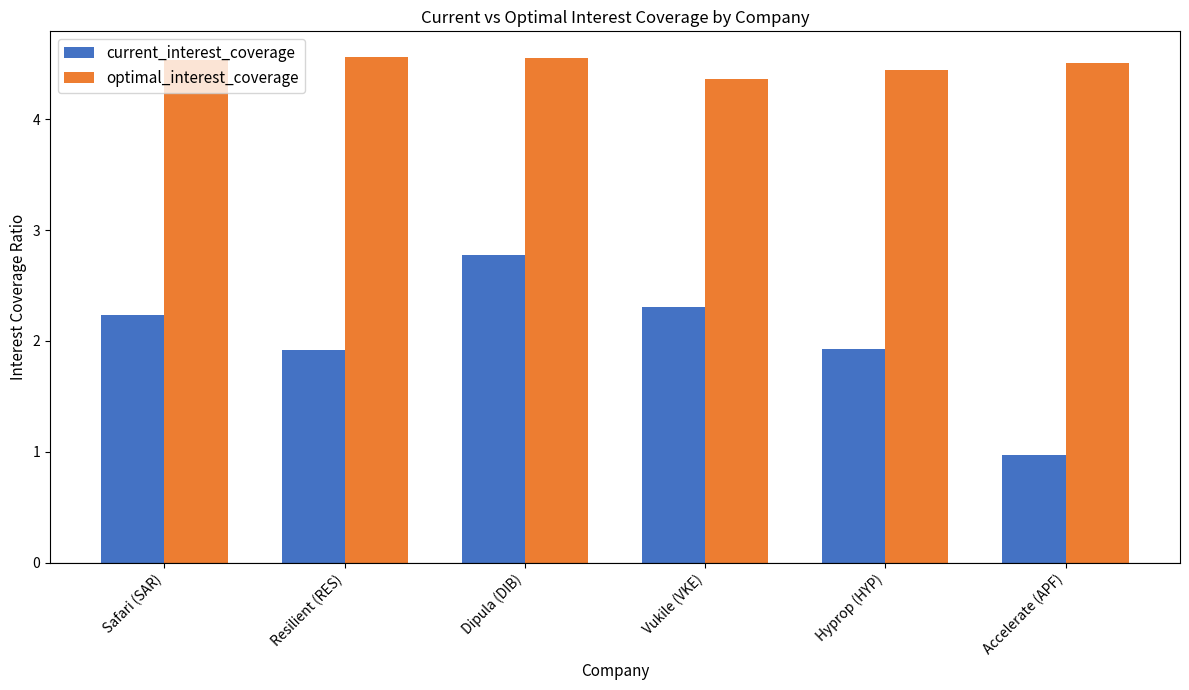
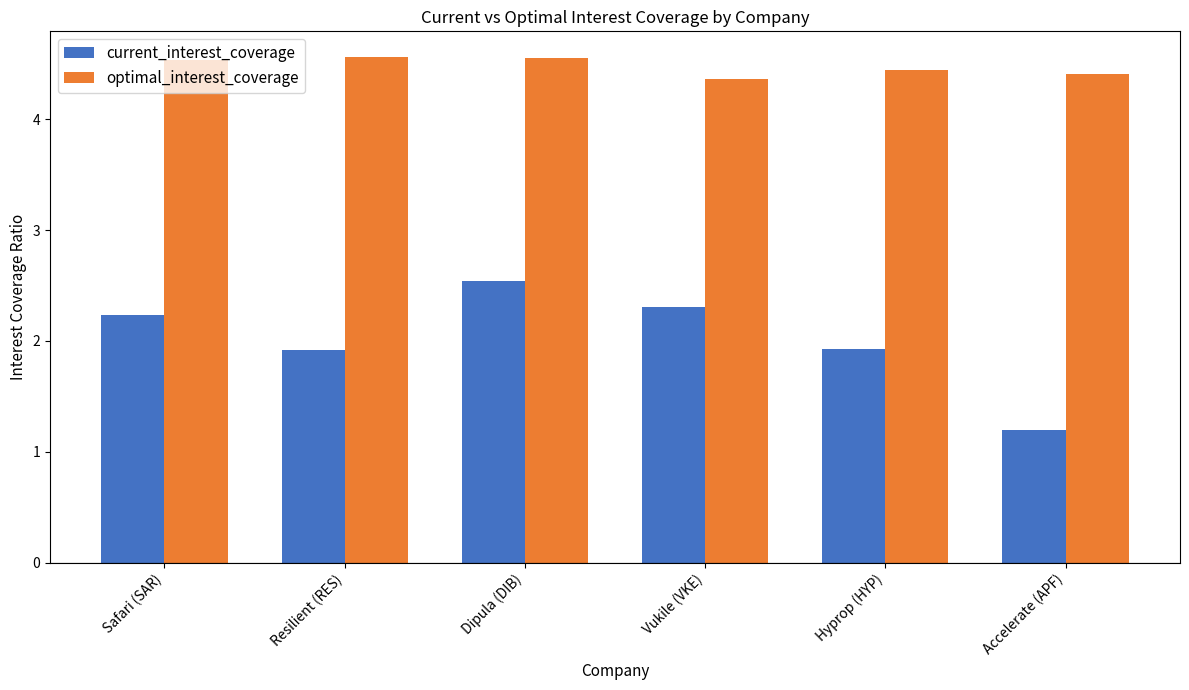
current_interest_coverage, Dipula (DIB): 2.78 -> 2.54
current_interest_coverage, Accelerate (APF): 0.97 -> 1.20
optimal_interest_coverage, Accelerate (APF): 4.51 -> 4.41
